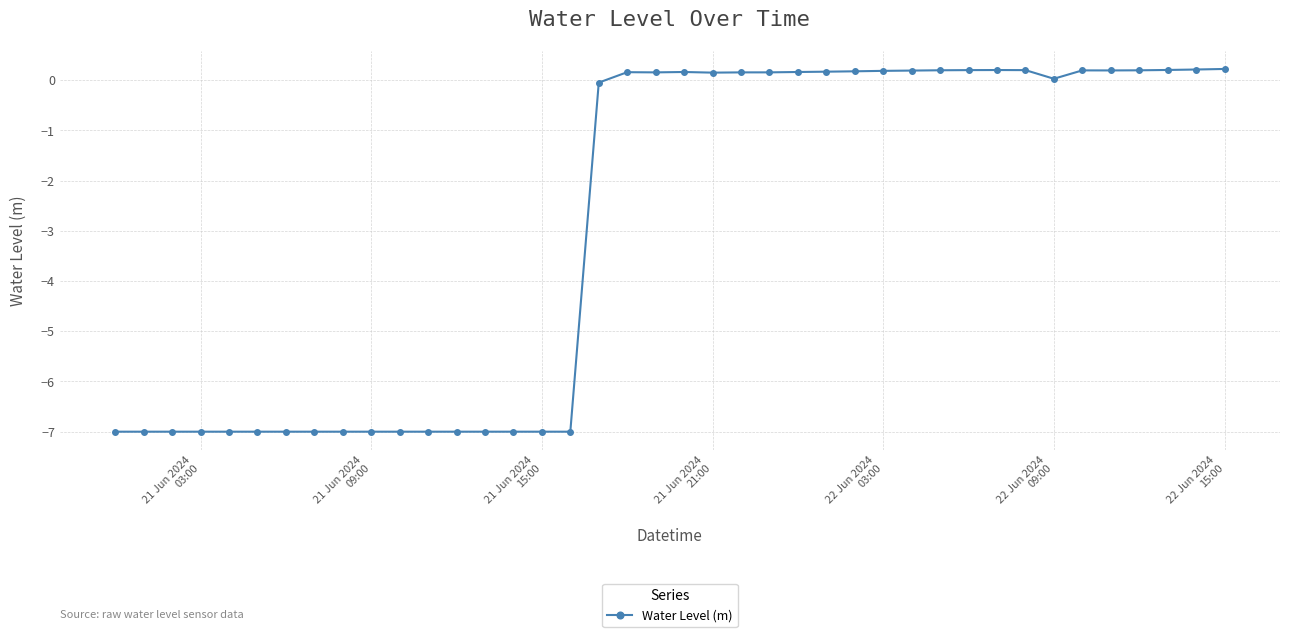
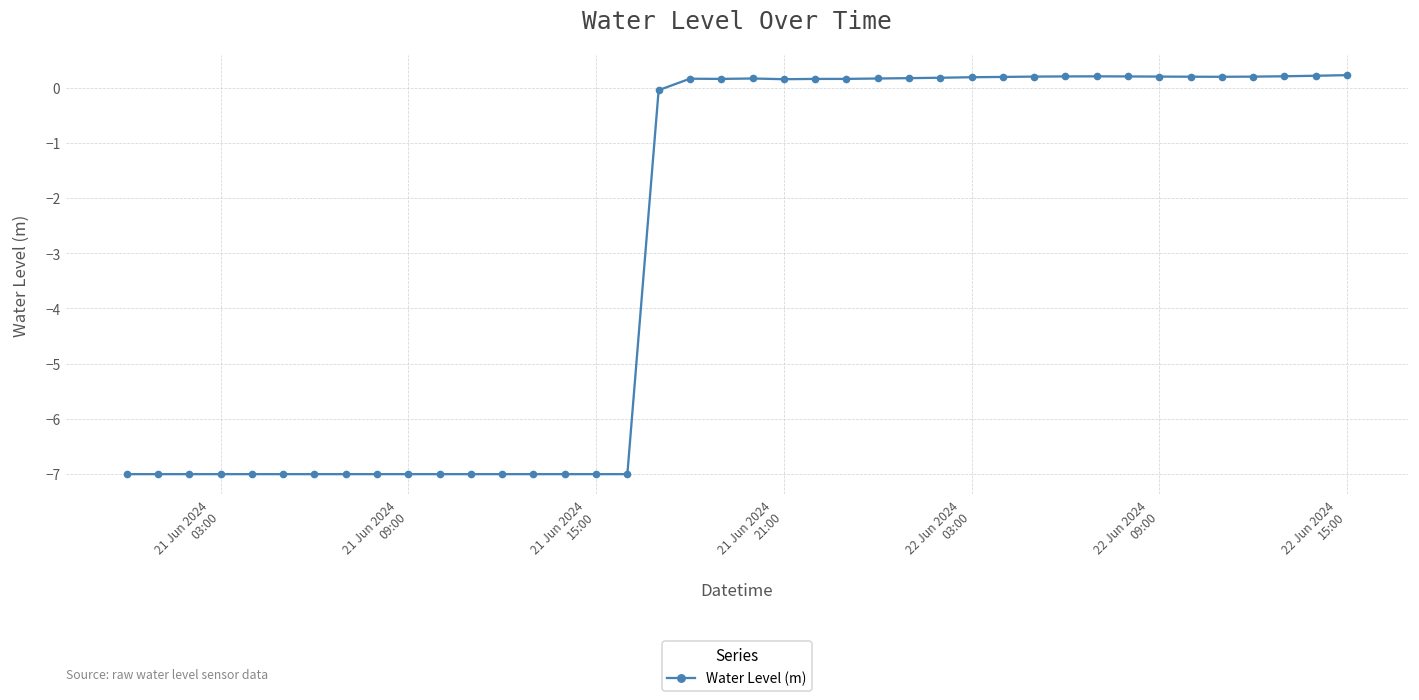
22 Jun 2024 09:00: 0.0 -> 0.2
